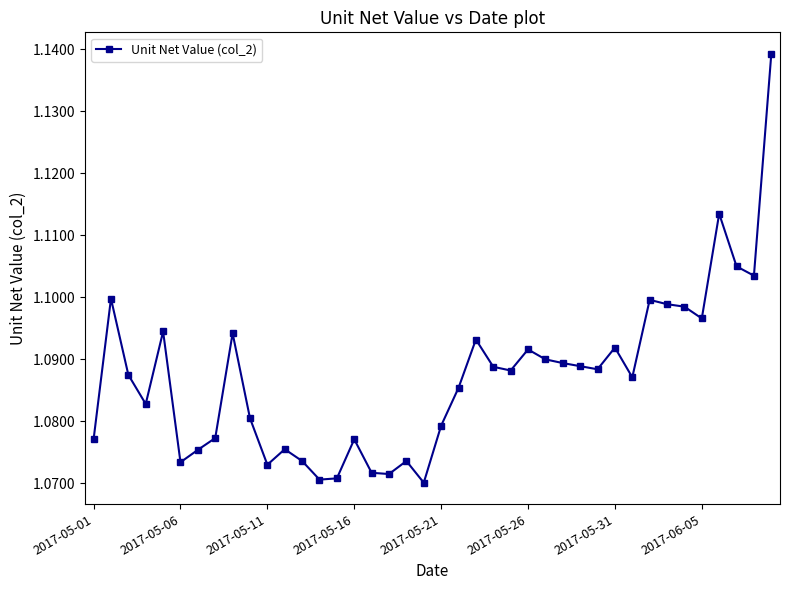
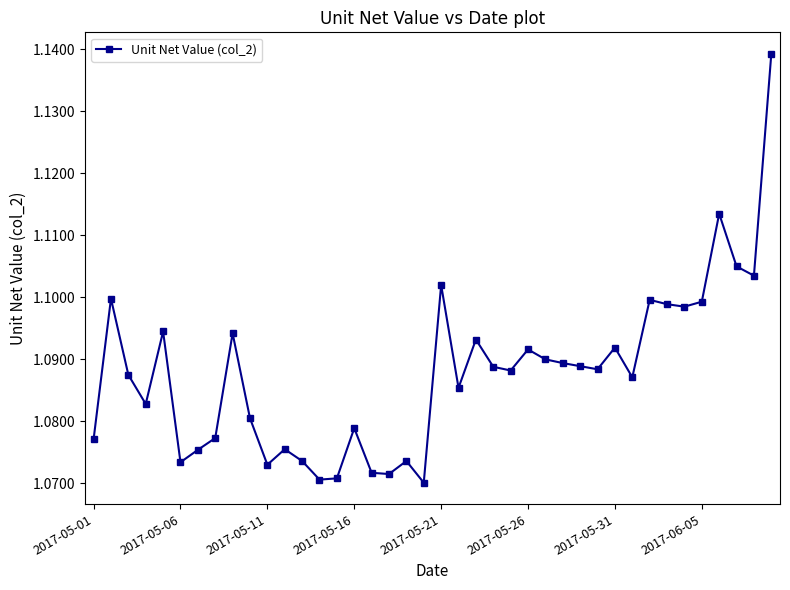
2017-05-16: 1.077 -> 1.079
2017-05-21: 1.079 -> 1.102
2017-06-05: 1.097 -> 1.099
